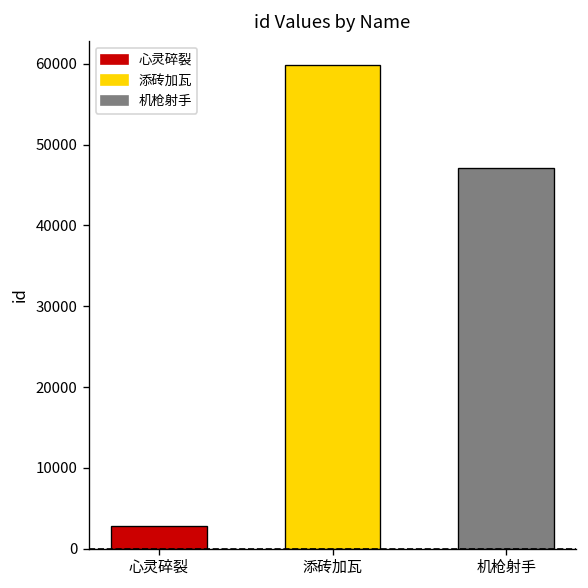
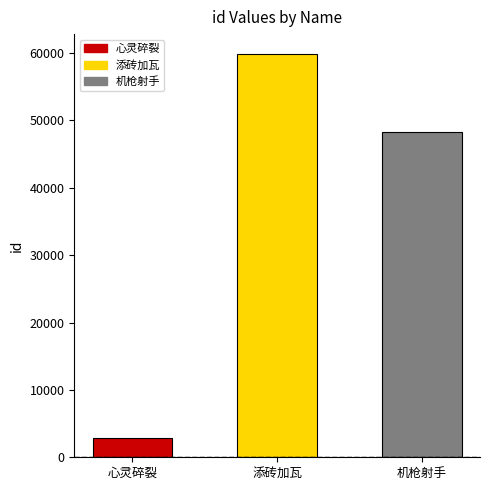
机枪射手: 47000 -> 48000
